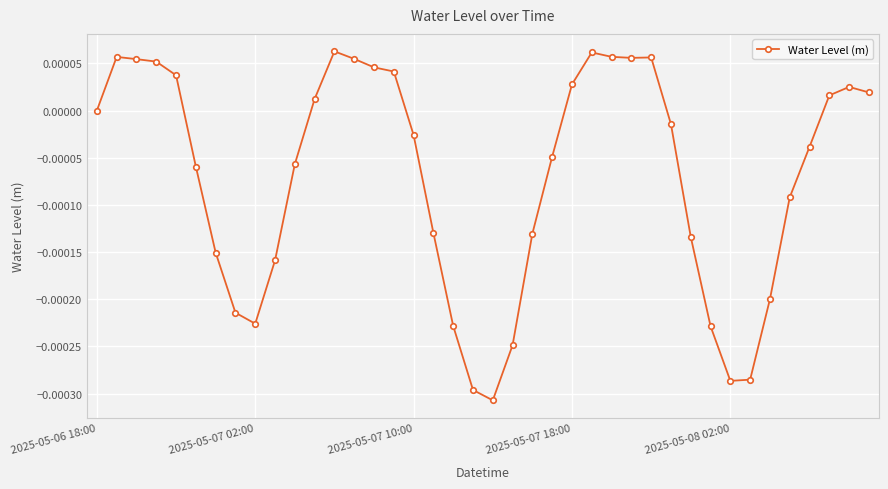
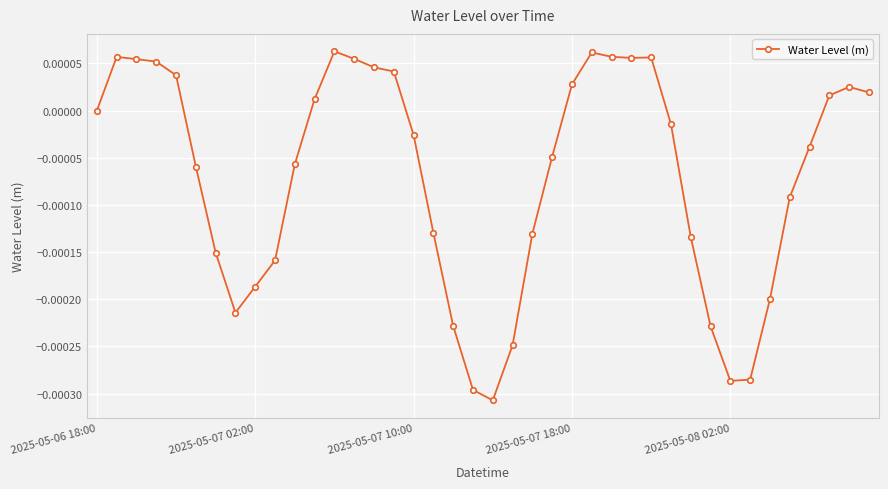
2025-05-07 02:00: -0.00023 -> -0.00019
